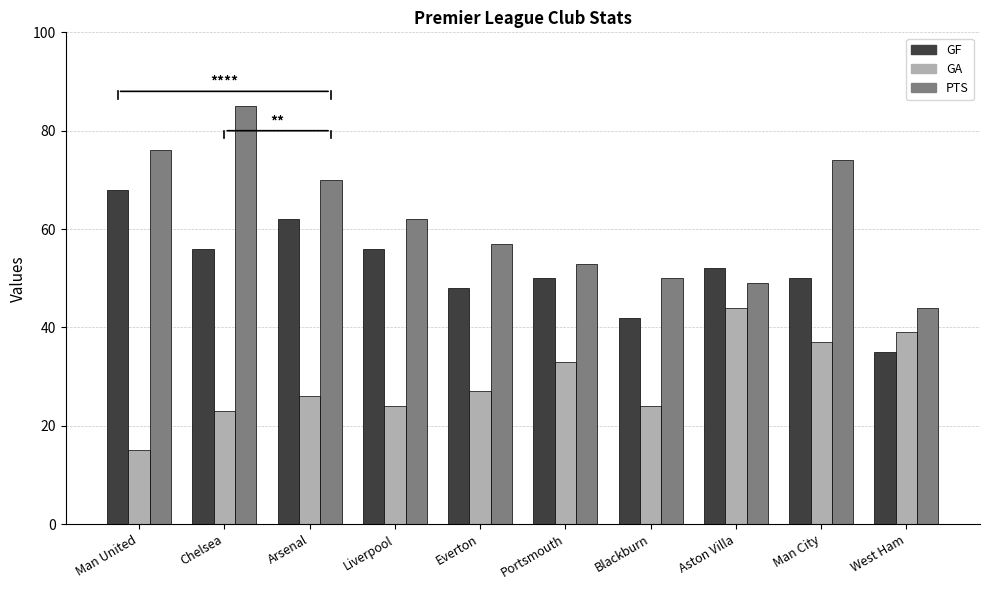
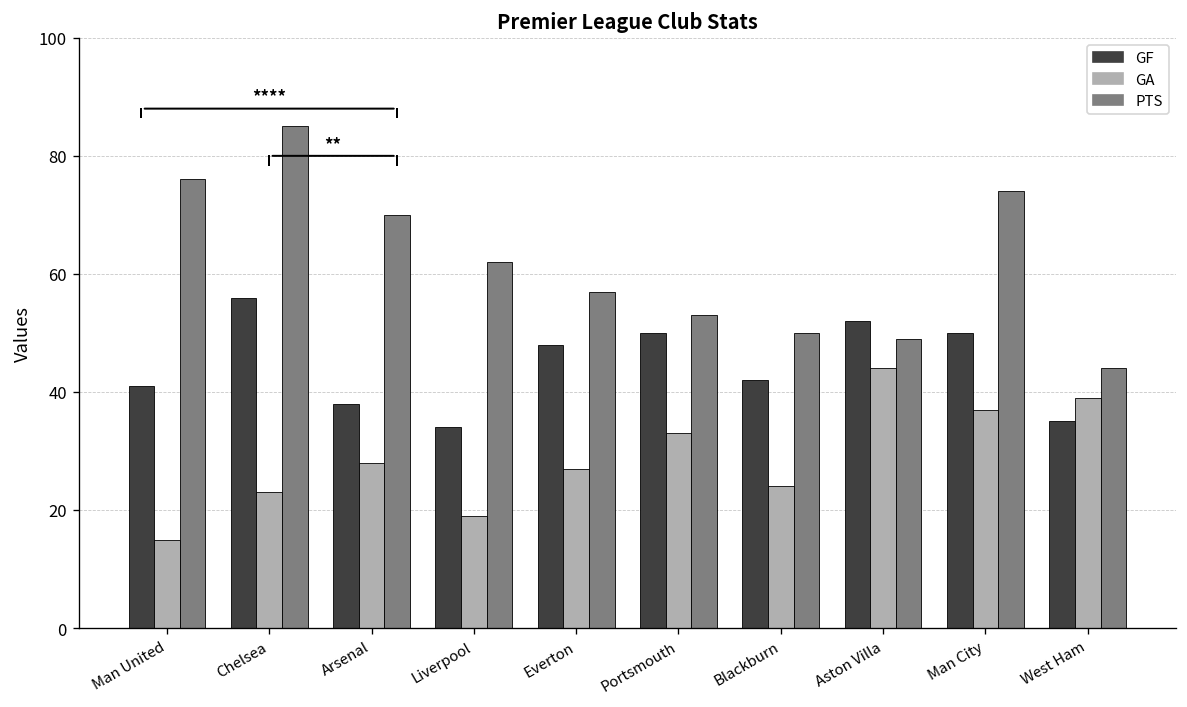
GF, Man United: 68 -> 41
GF, Arsenal: 62 -> 38
GA, Arsenal: 26 -> 28
GF, Liverpool: 56 -> 34
GA, Liverpool: 24 -> 19
